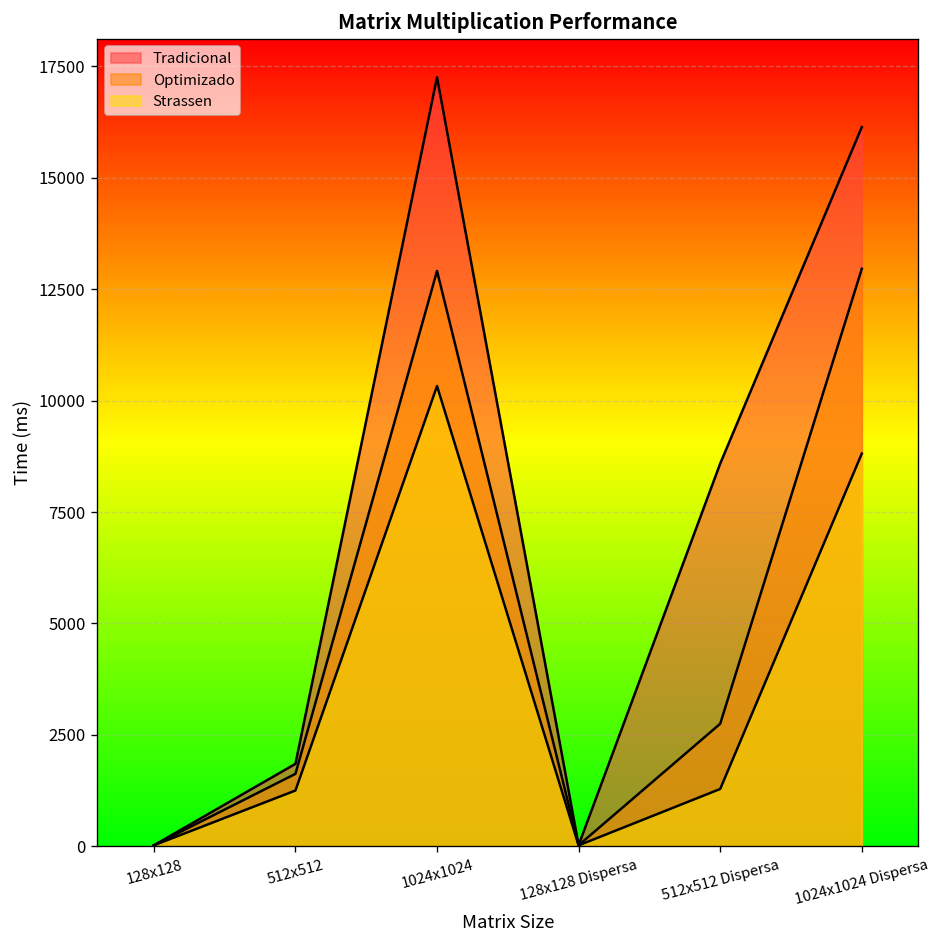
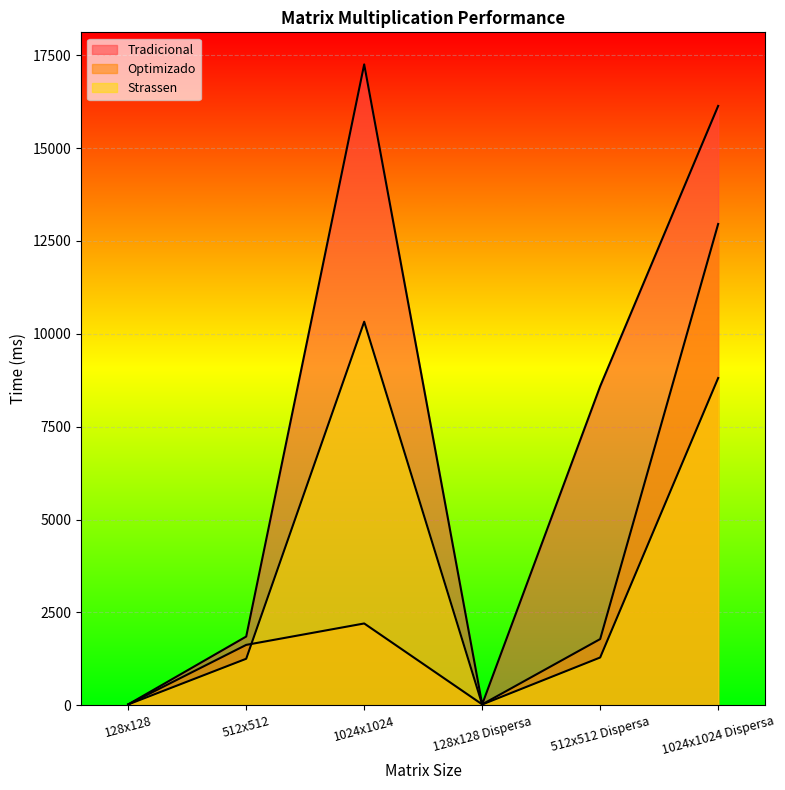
Optimizado, 1024x1024: 12900 -> 2200
Optimizado, 512x512 Dispersa: 2800 -> 1800
